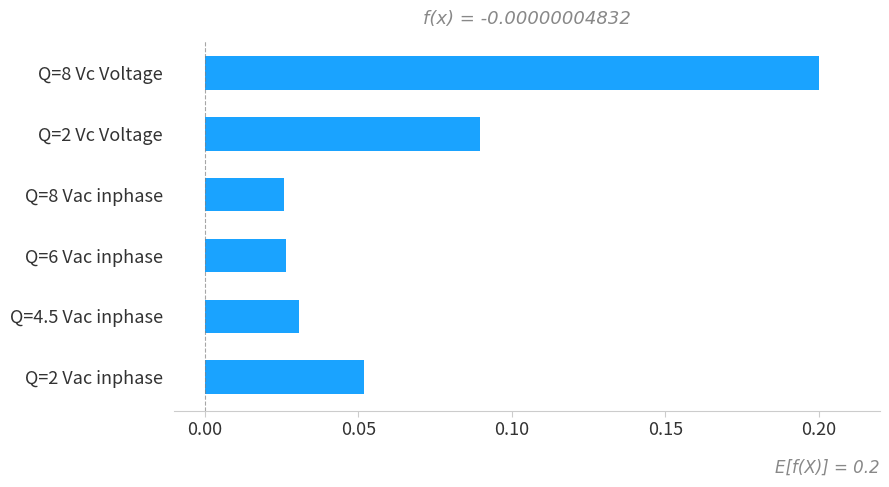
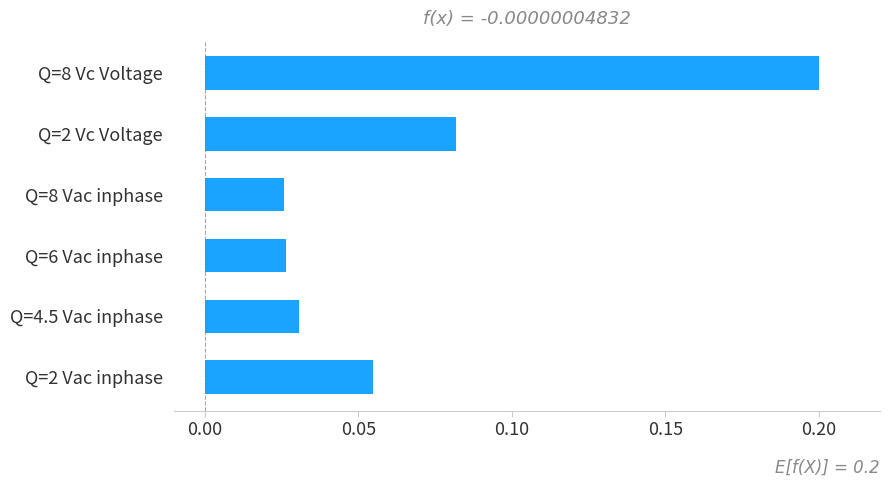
Q=2 Vc Voltage: 0.090 -> 0.082
Q=2 Vac inphase: 0.052 -> 0.055
